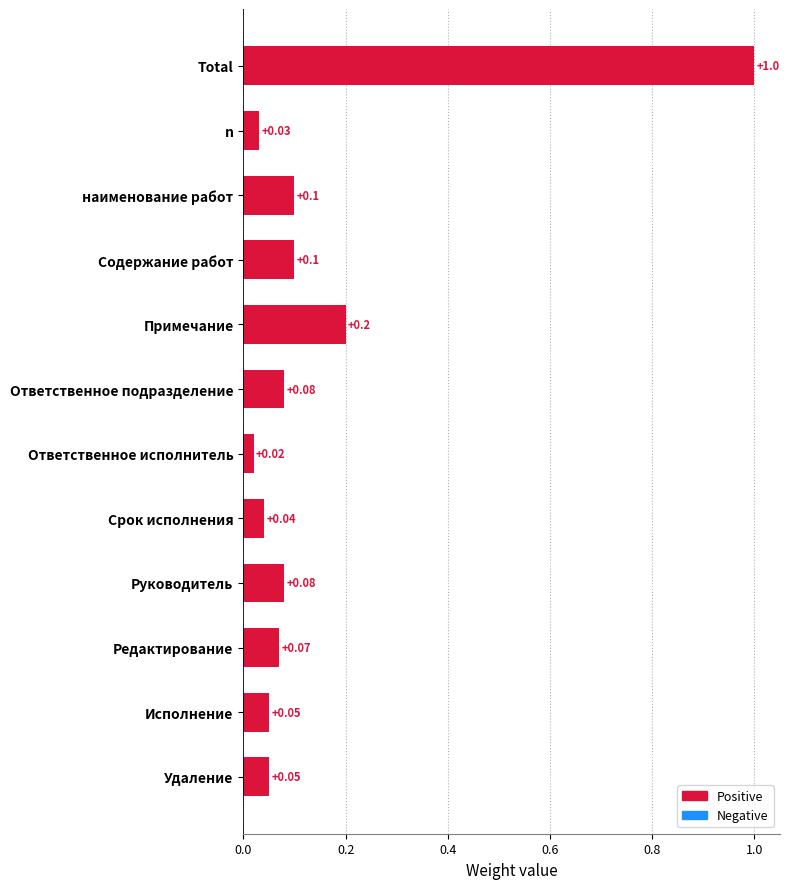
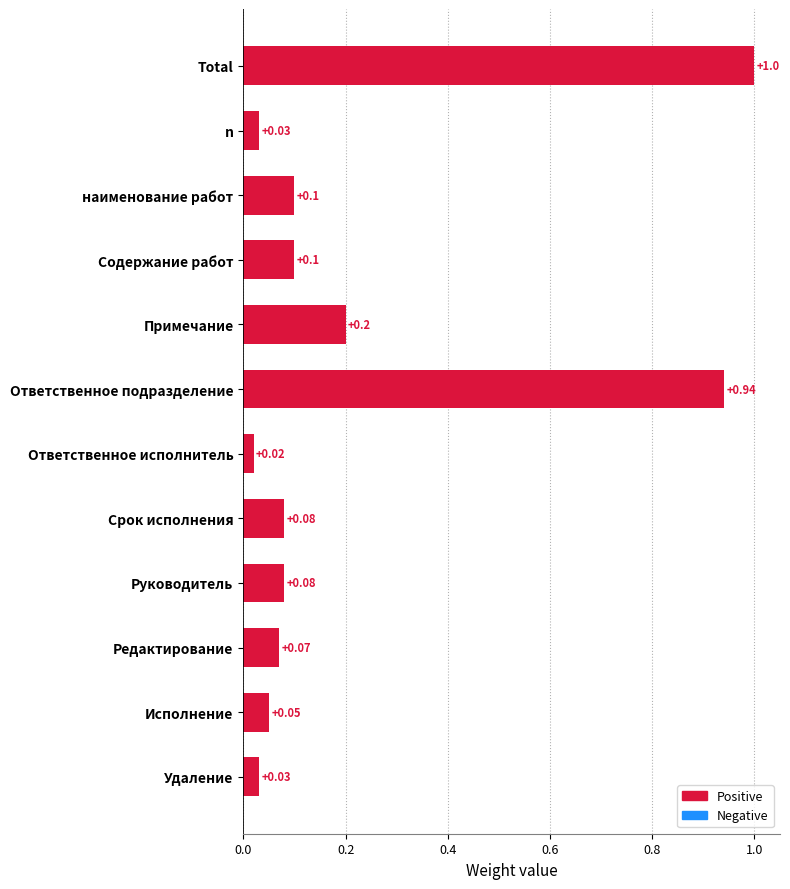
Ответственное подразделение: +0.08 -> +0.94
Срок исполнения: +0.04 -> +0.08
Удаление: +0.05 -> +0.03
